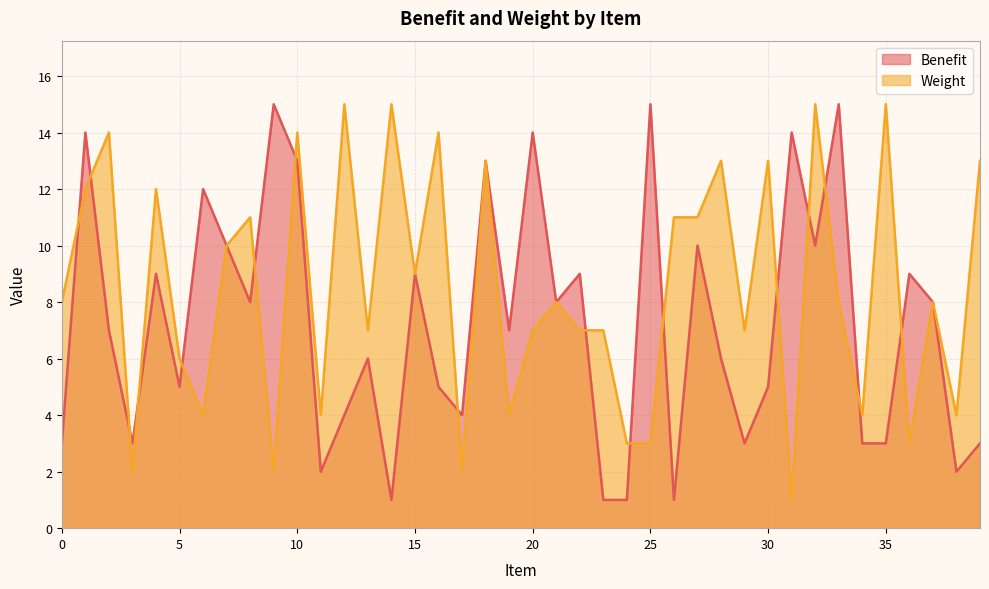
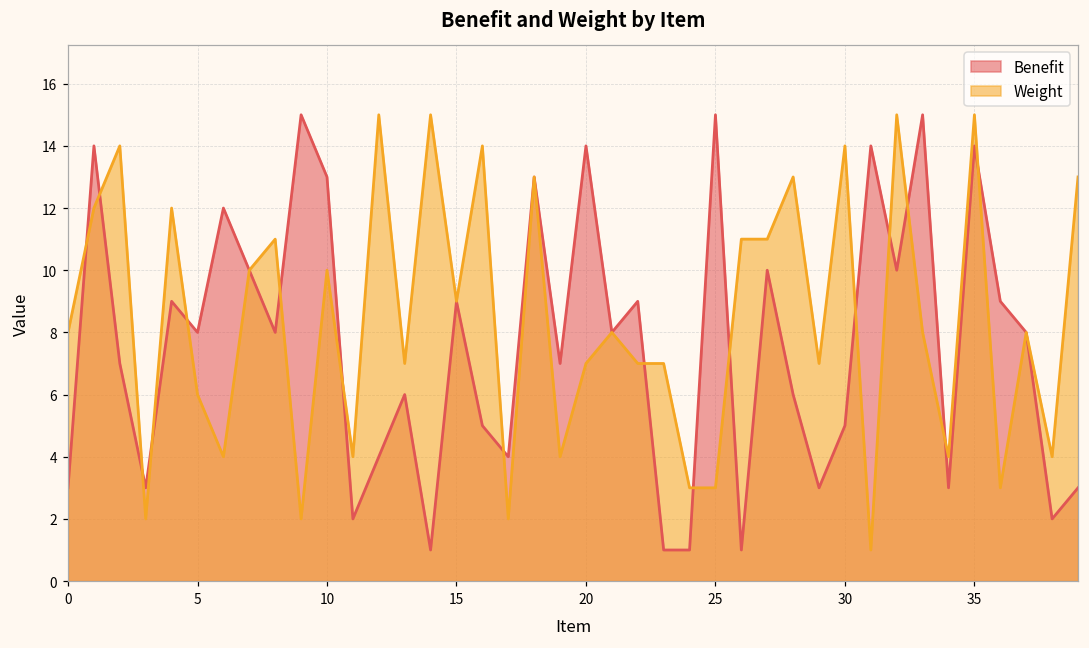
Benefit, 5: 5 -> 8
Weight, 10: 14 -> 10
Weight, 30: 13 -> 14
Benefit, 35: 3 -> 14
